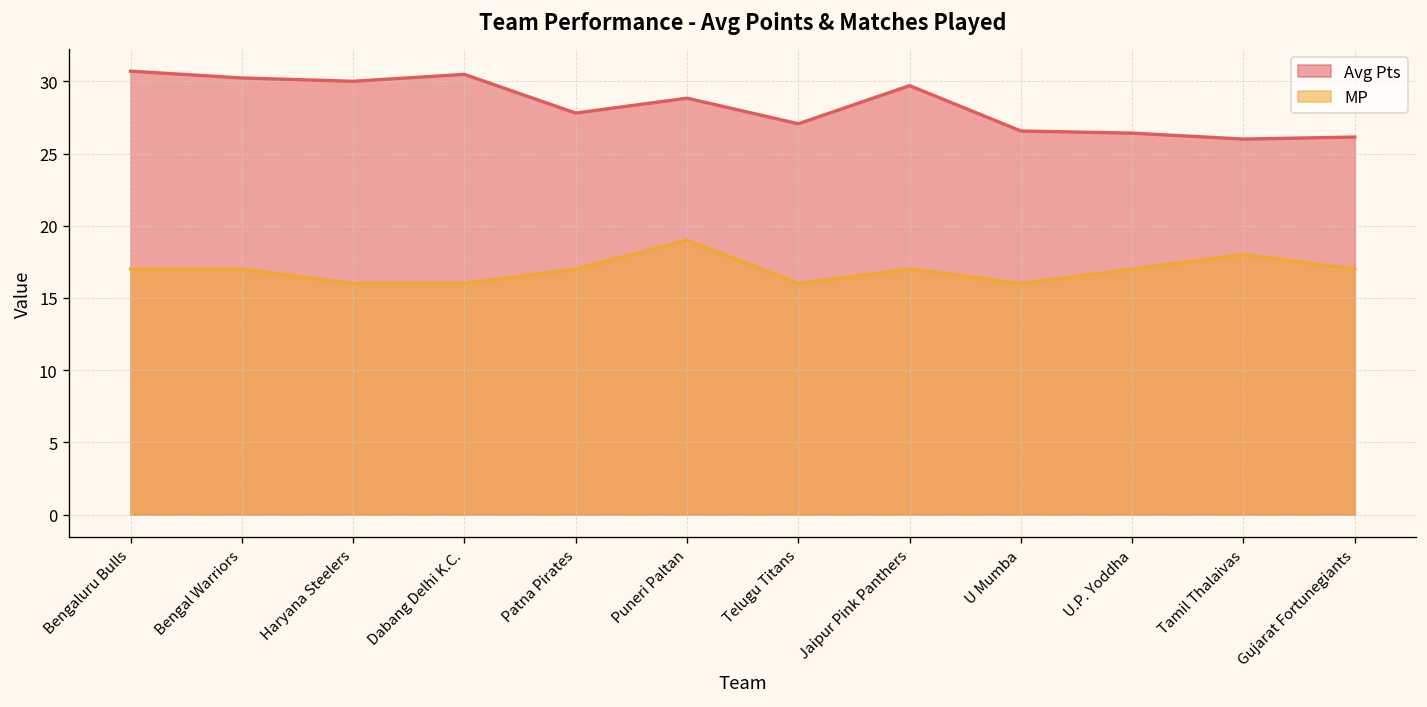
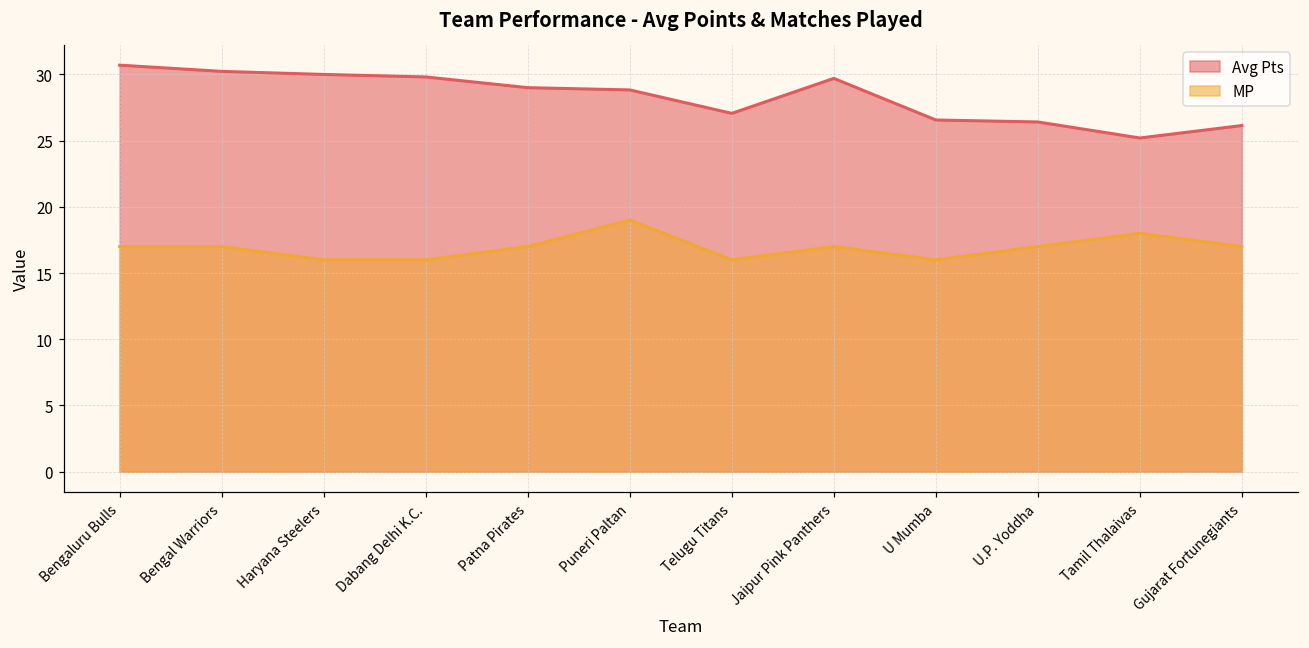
Avg Pts, Dabang Delhi K.C.: 30.5 -> 29.8
Avg Pts, Patna Pirates: 27.8 -> 29.0
Avg Pts, Tamil Thalaivas: 26.0 -> 25.2
